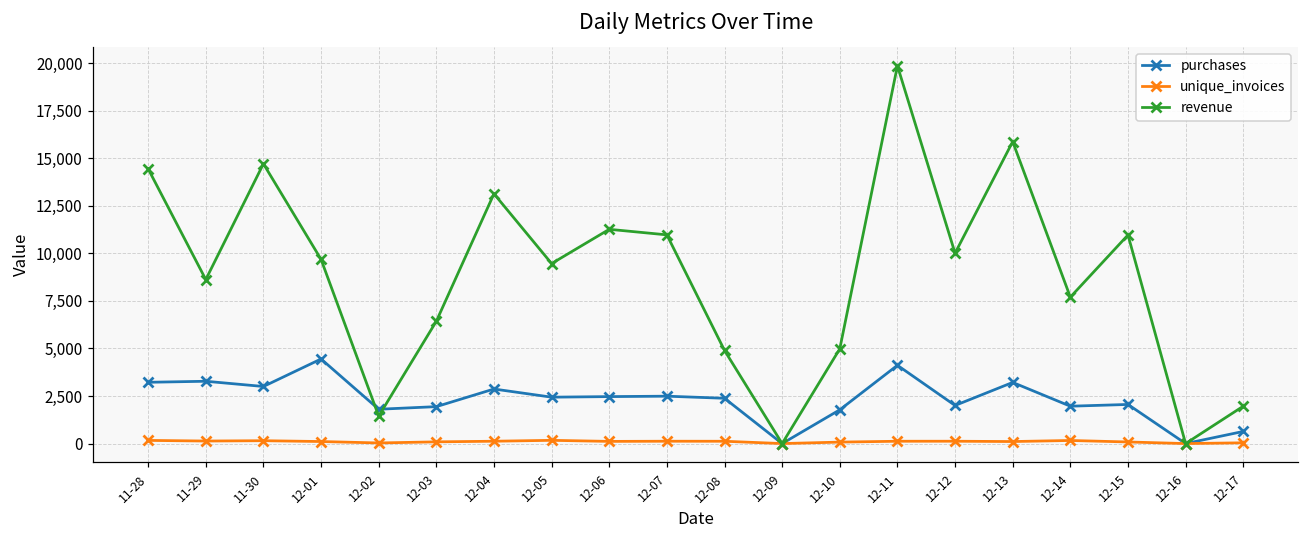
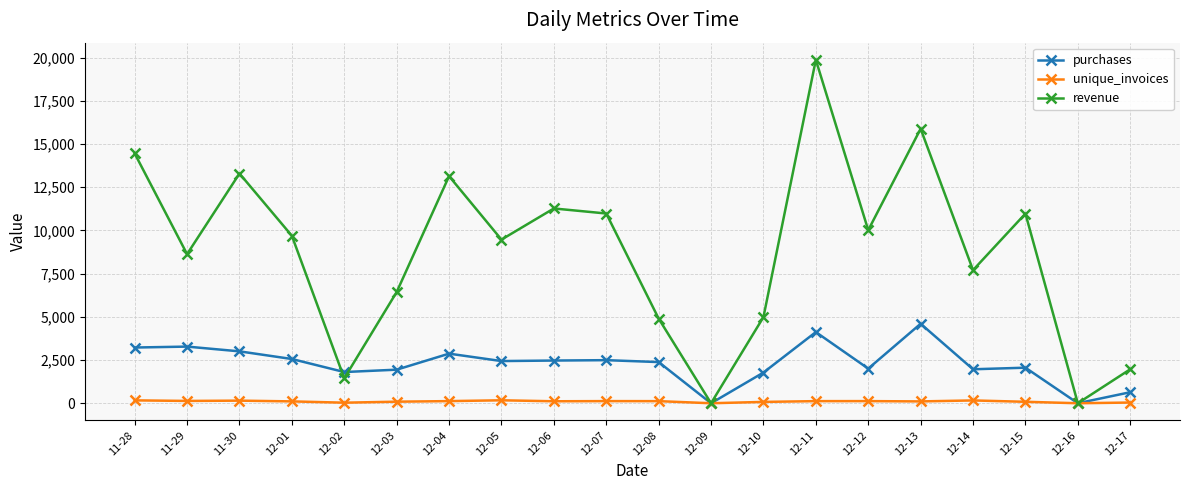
revenue, 11-30: 14,700 -> 13,300
purchases, 12-01: 4,400 -> 2,600
purchases, 12-13: 3,200 -> 4,600
